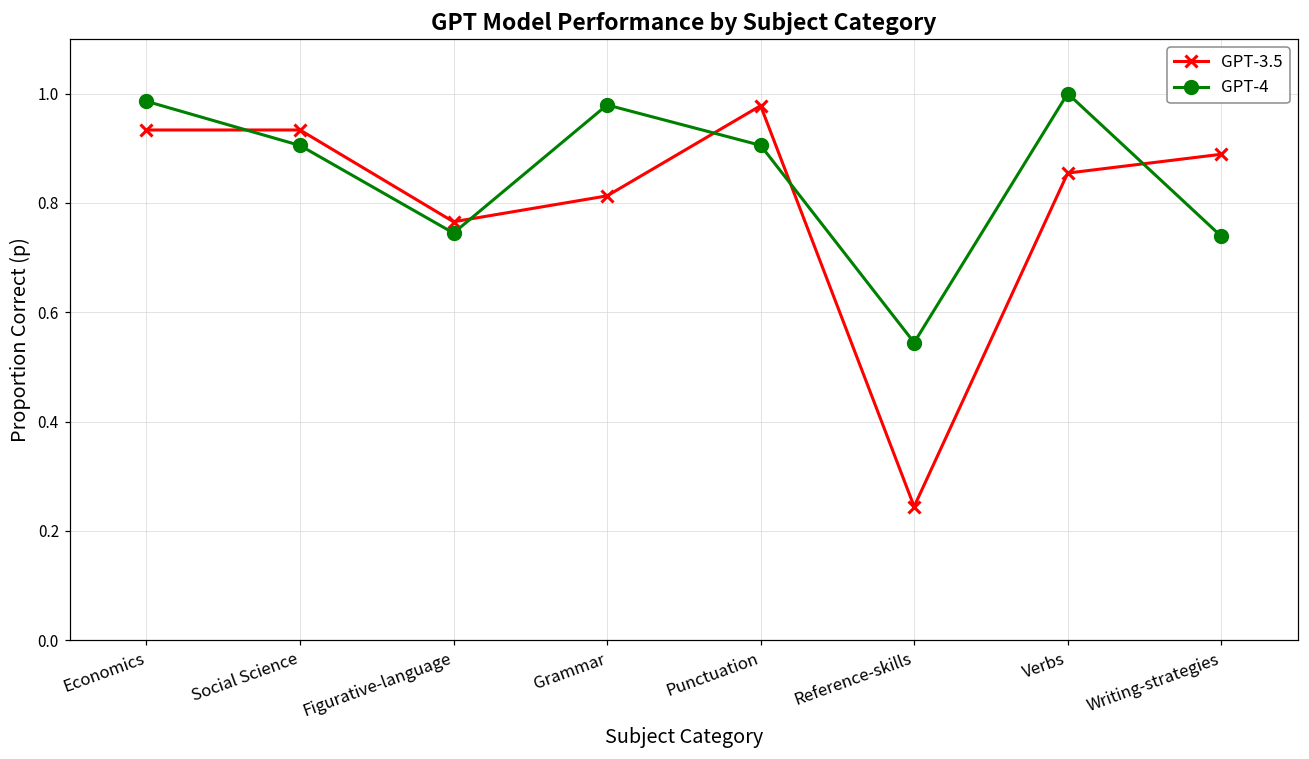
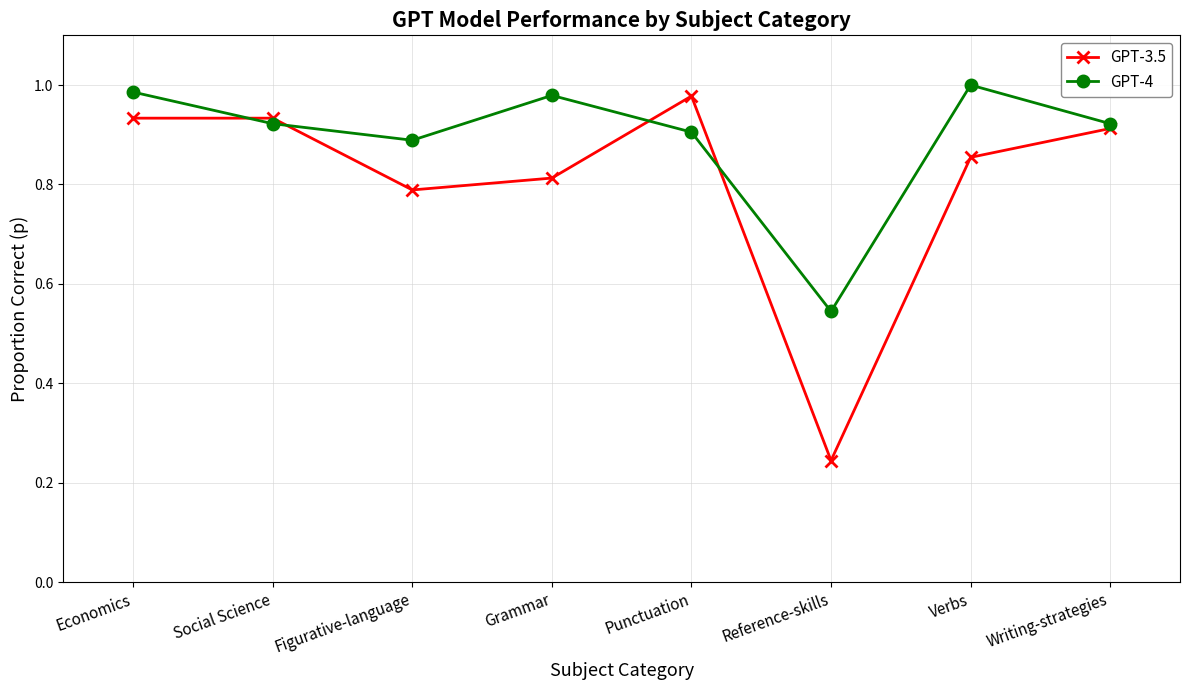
GPT-4, Social Science: 0.90 -> 0.92
GPT-3.5, Figurative-language: 0.77 -> 0.79
GPT-4, Figurative-language: 0.74 -> 0.89
GPT-3.5, Writing-strategies: 0.89 -> 0.91
GPT-4, Writing-strategies: 0.74 -> 0.92
